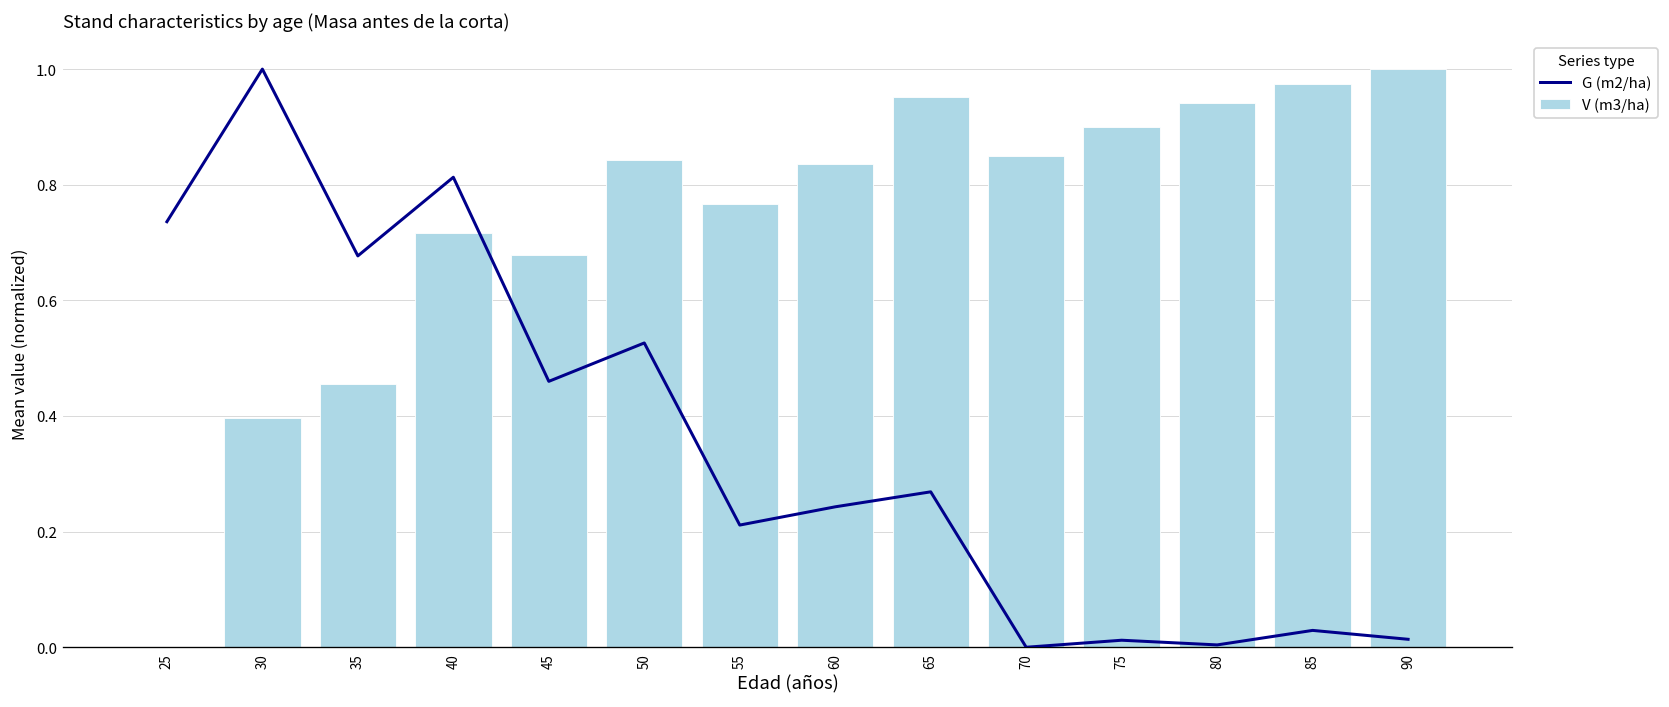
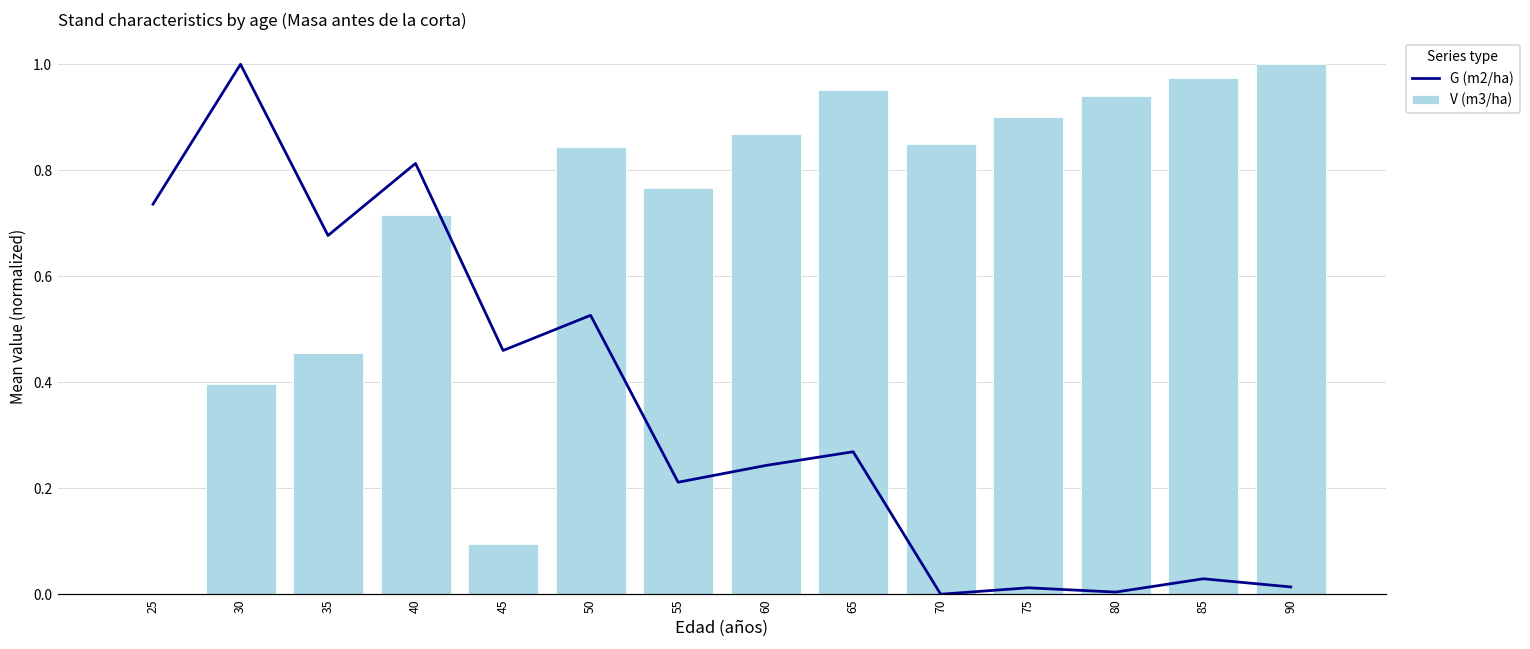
V (m3/ha), 45: 0.68 -> 0.09
V (m3/ha), 60: 0.84 -> 0.87
